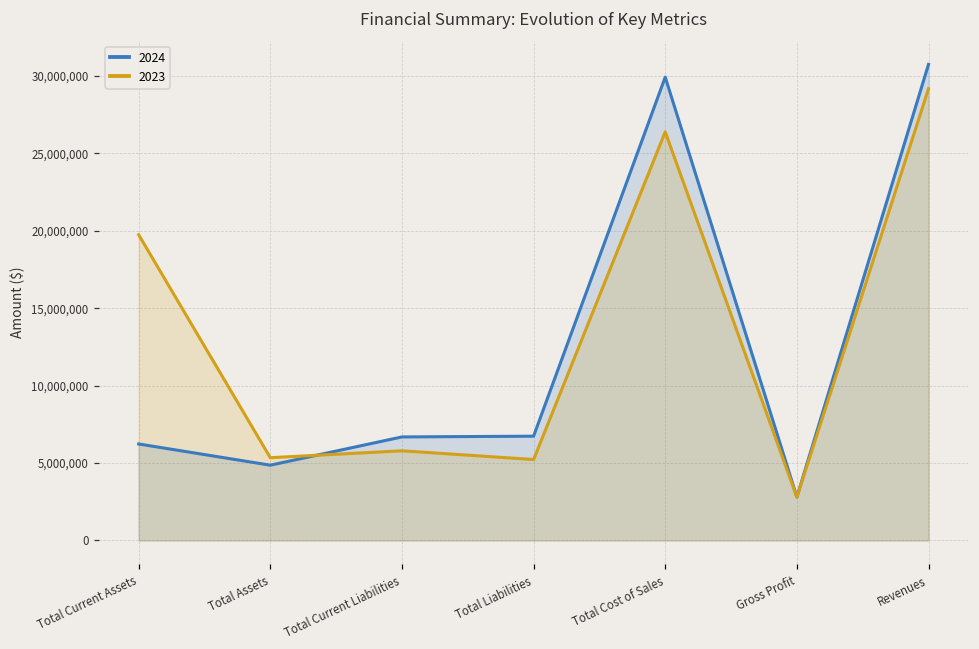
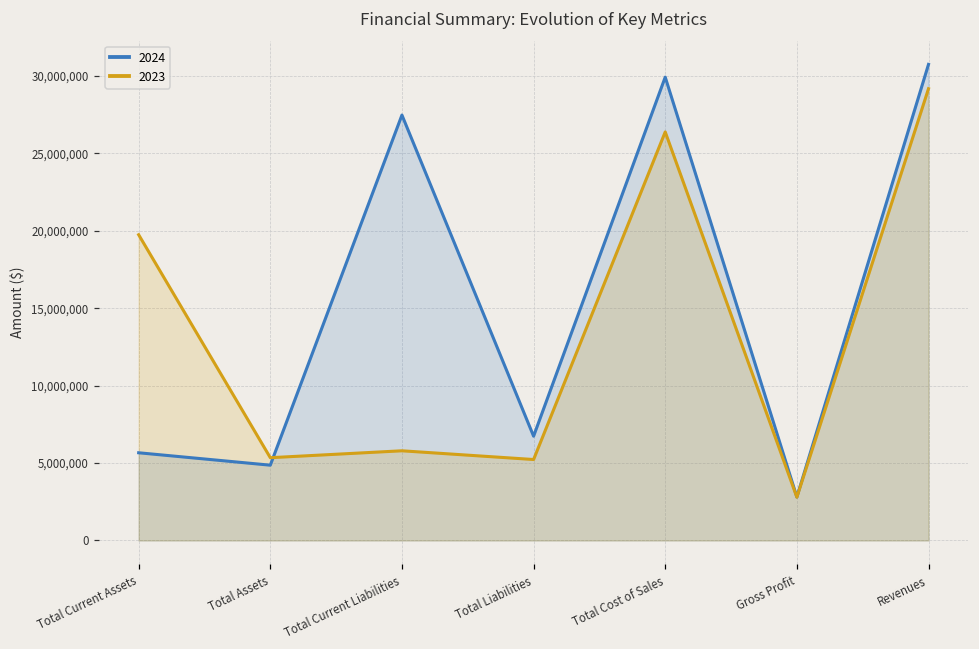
2024, Total Current Assets: 6,200,000 -> 5,700,000
2024, Total Current Liabilities: 6,700,000 -> 27,500,000
